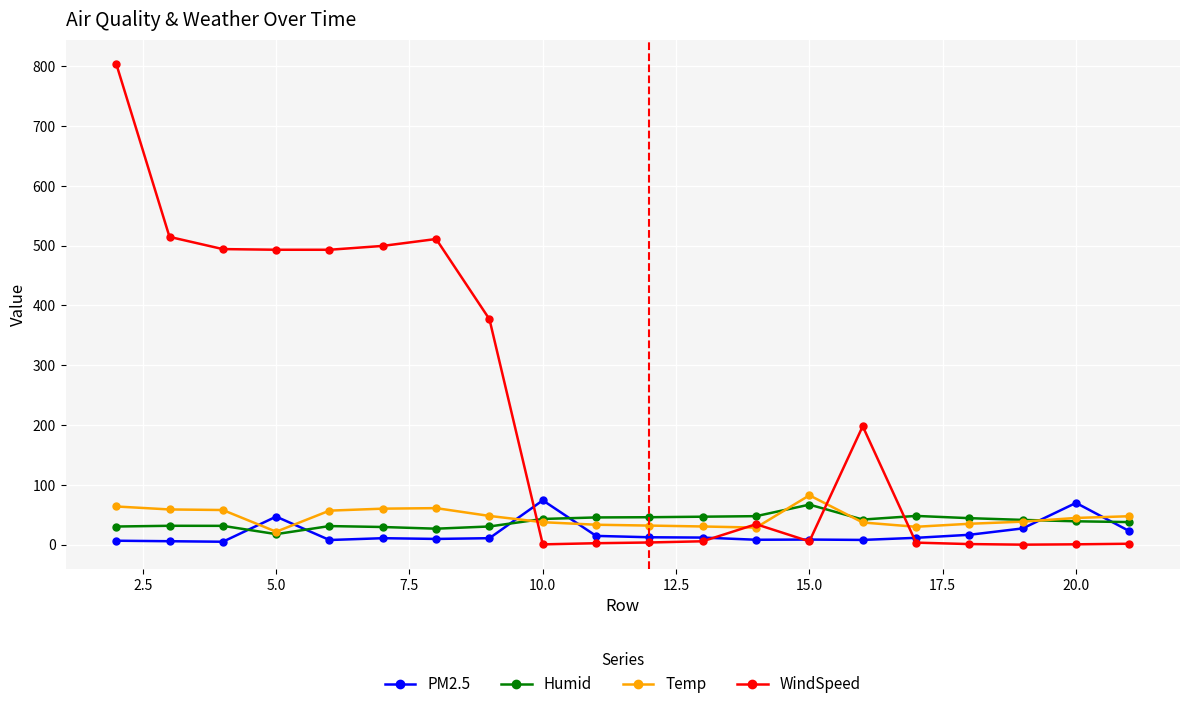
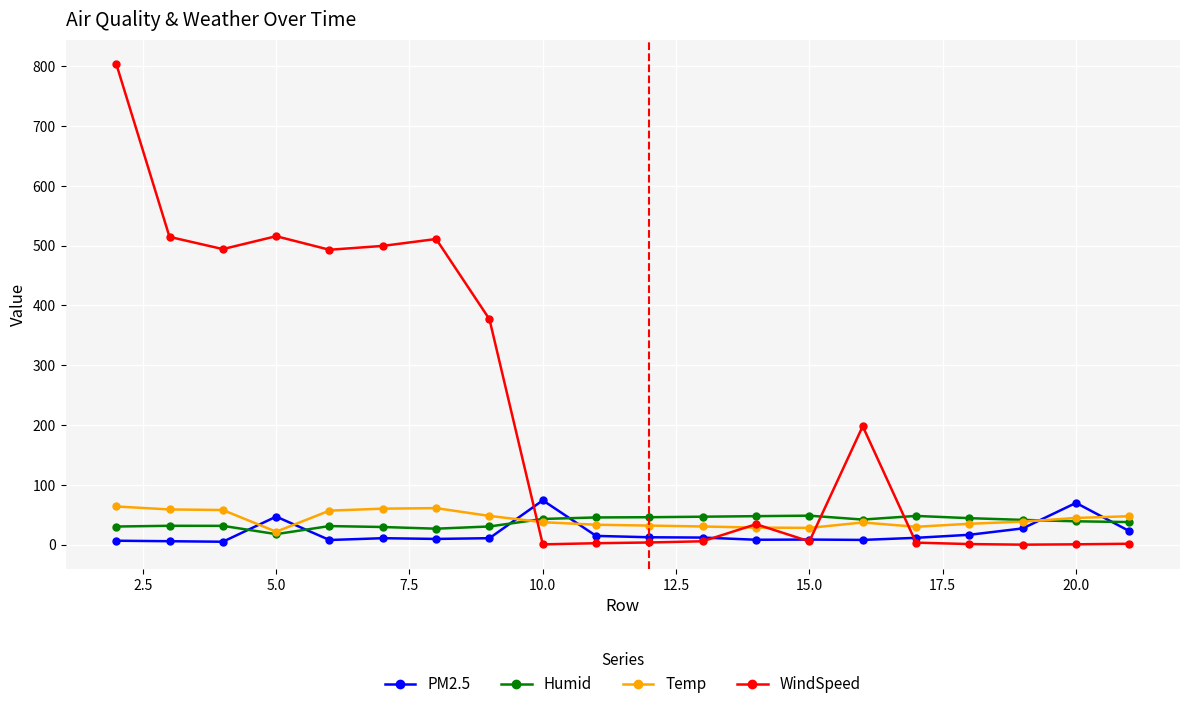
WindSpeed, 5.0: 490 -> 520
Humid, 15.0: 70 -> 50
Temp, 15.0: 80 -> 30
